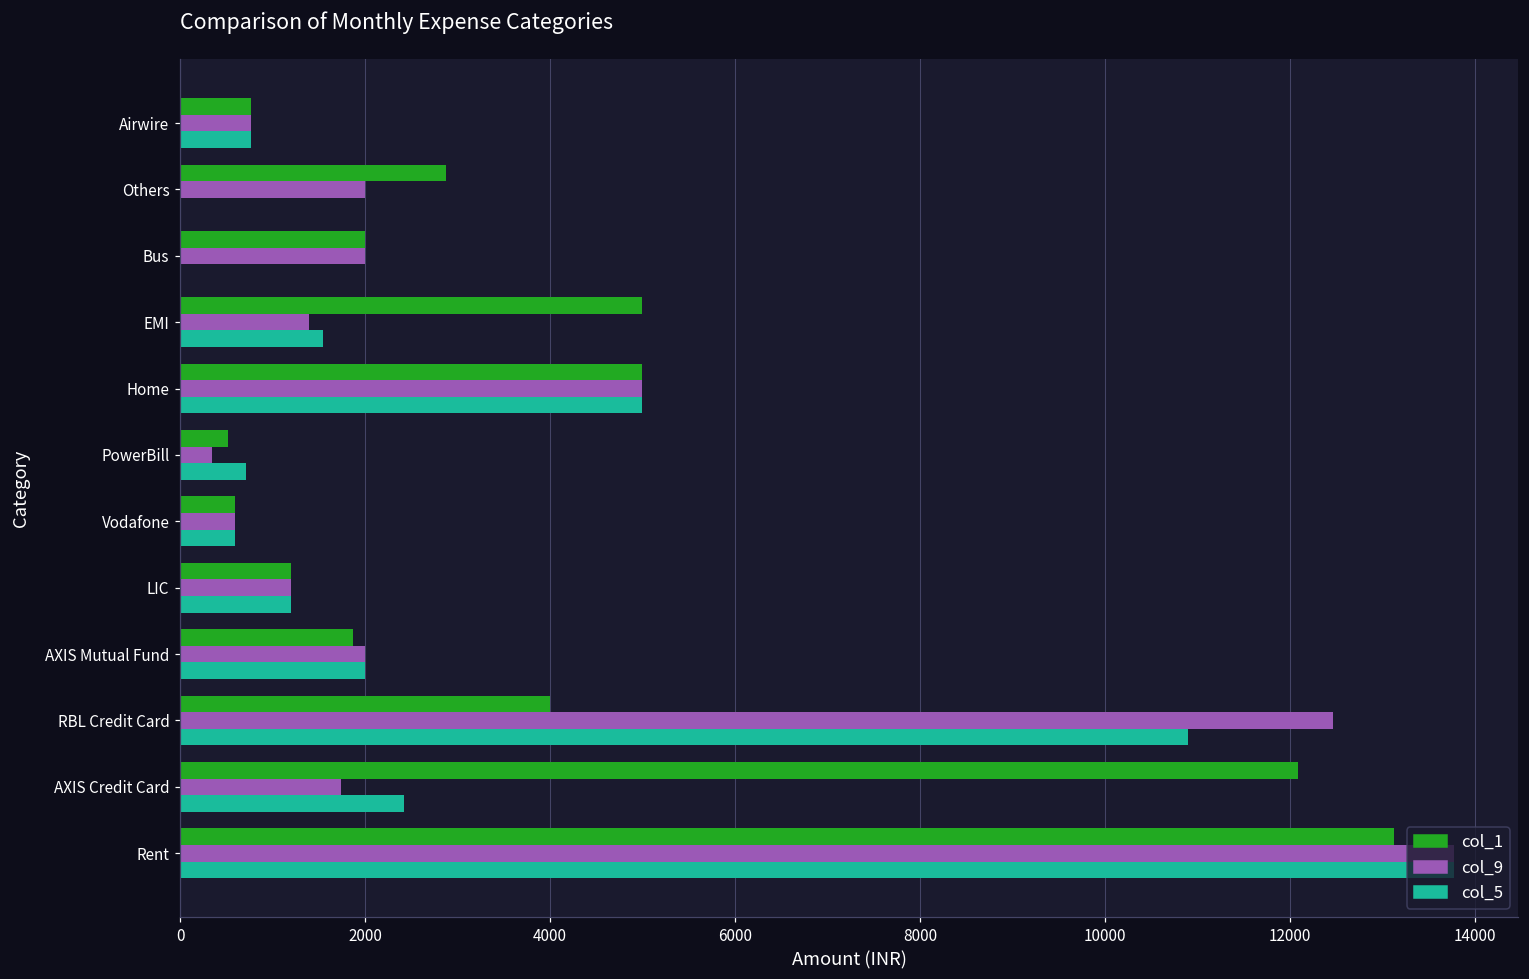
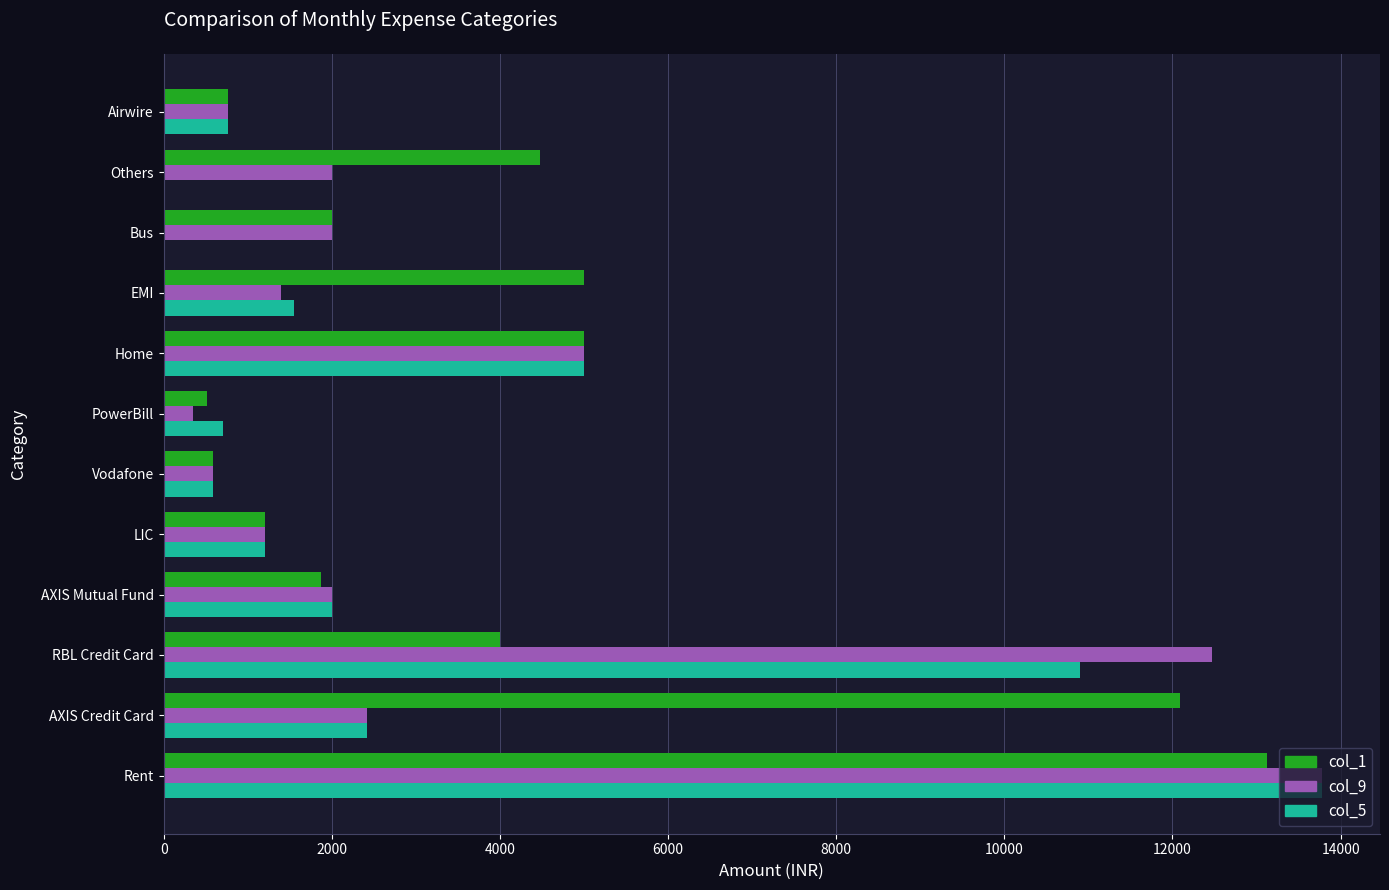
col_1, Others: 2900 -> 4500
col_9, AXIS Credit Card: 1700 -> 2400
